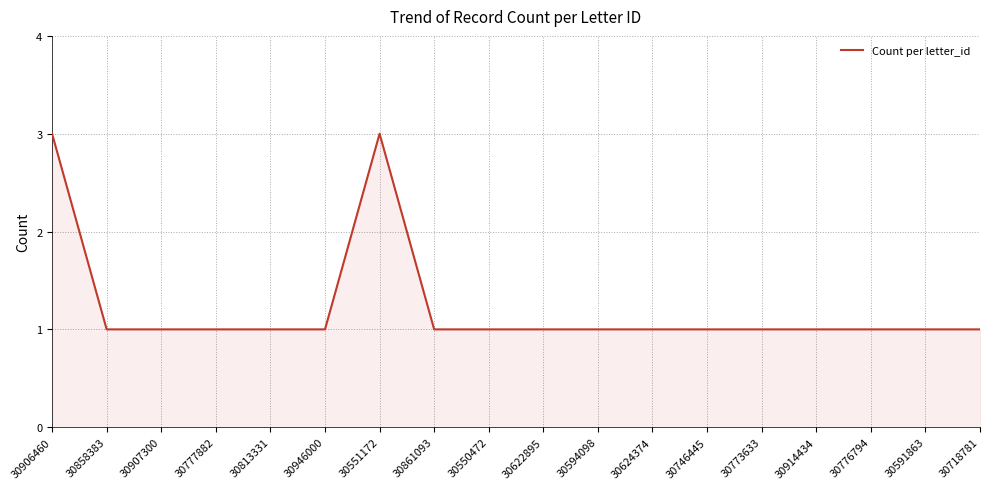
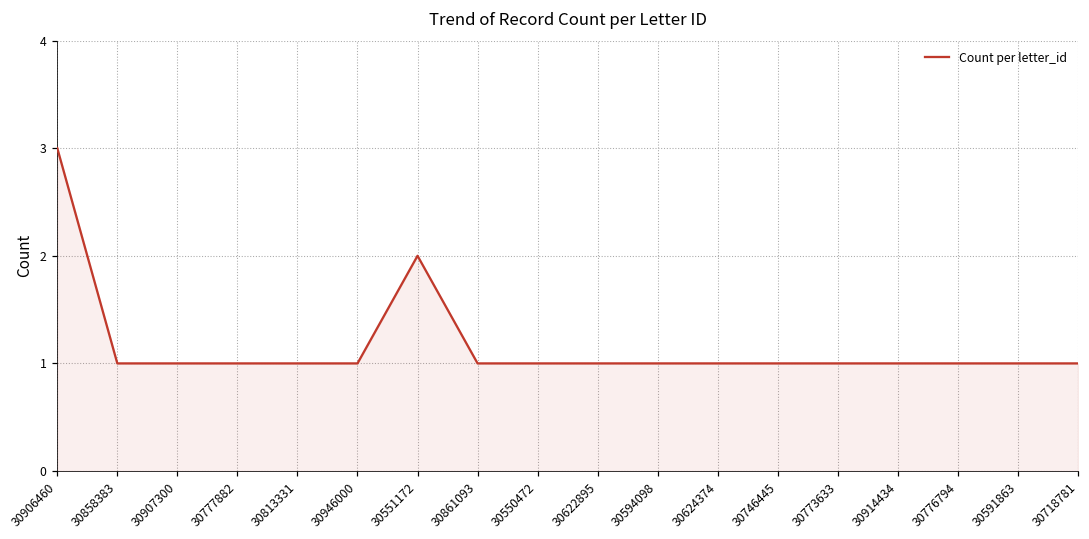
30551172: 3 -> 2
